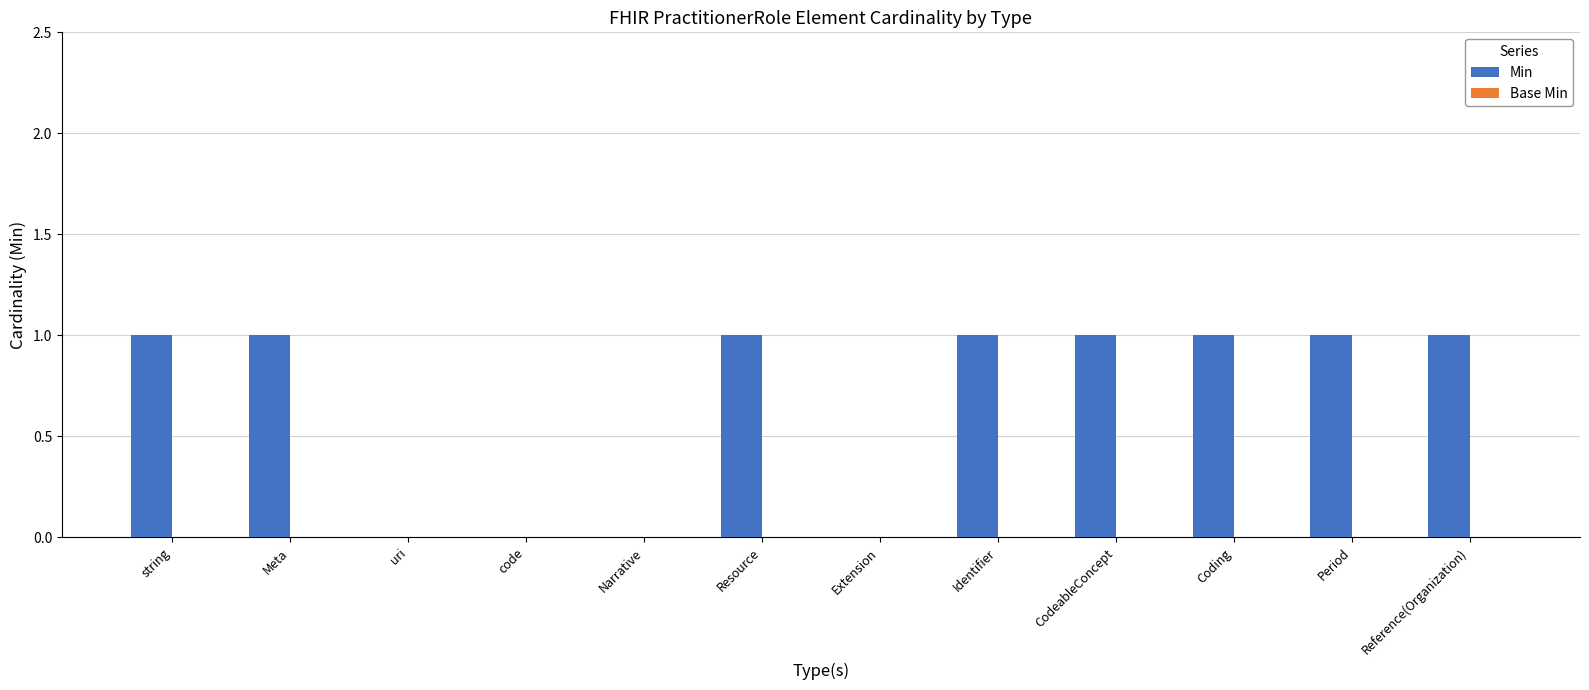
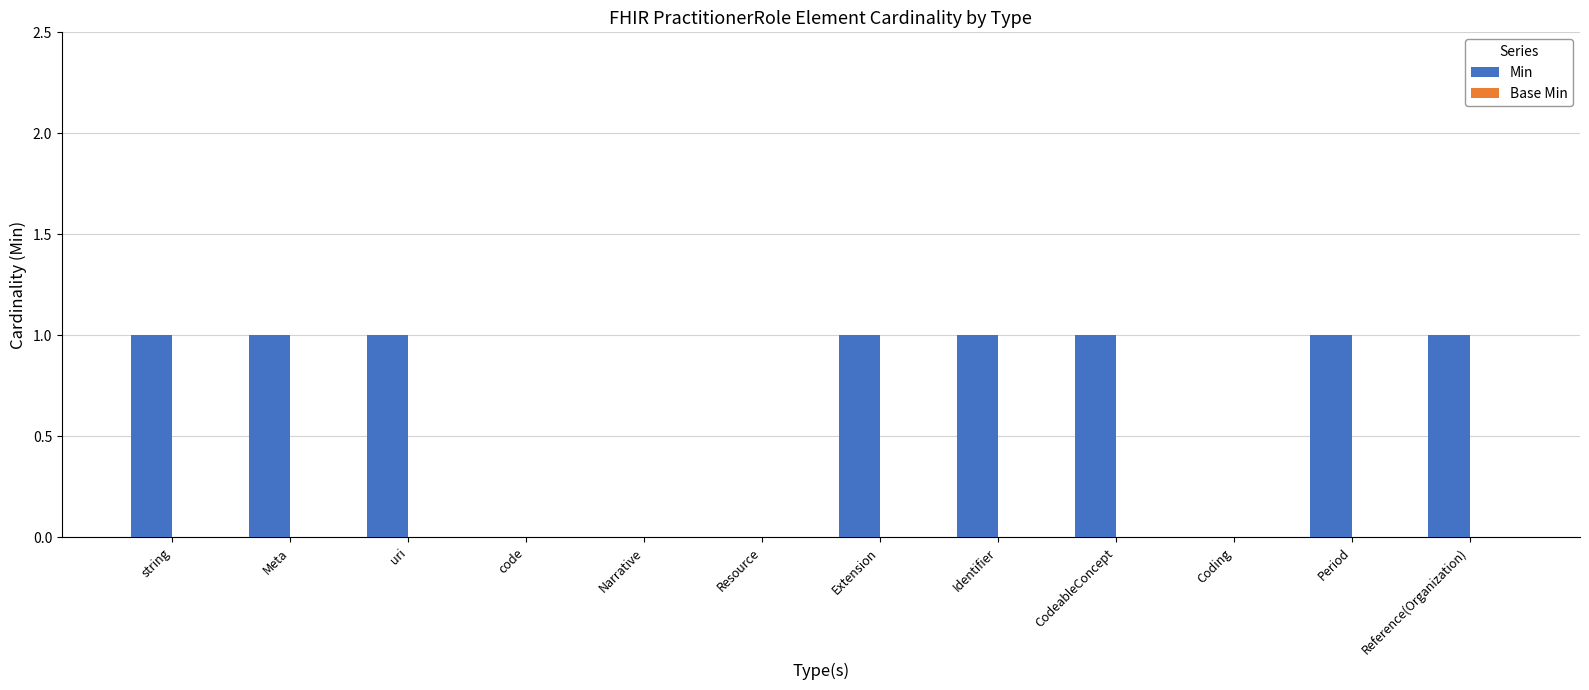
Min, uri: 0 -> 1
Min, Resource: 1 -> 0
Min, Extension: 0 -> 1
Min, Coding: 1 -> 0
